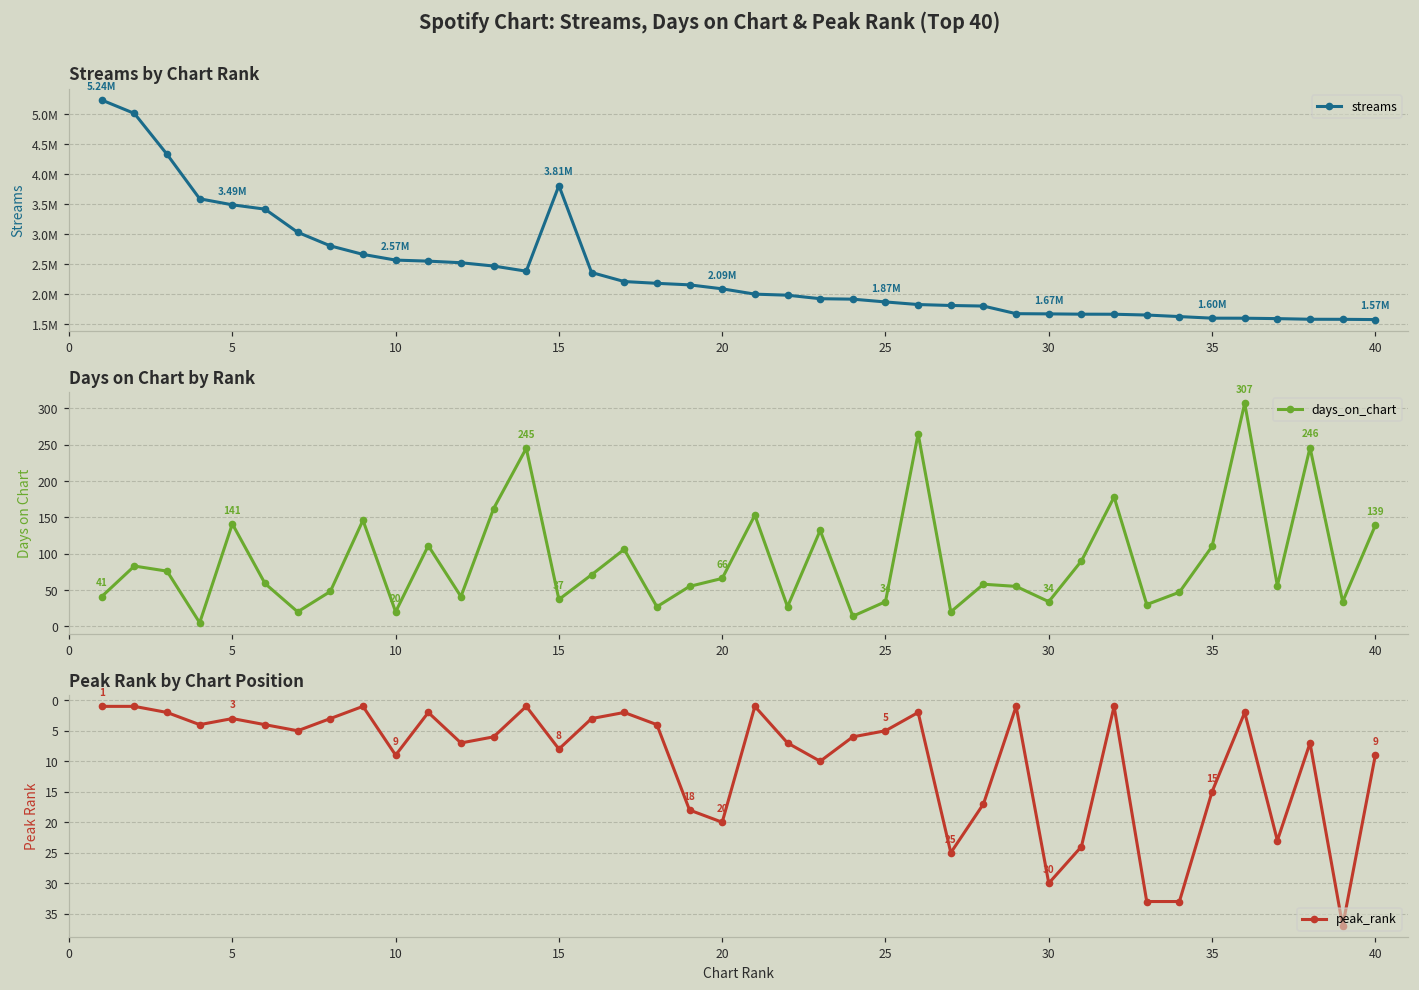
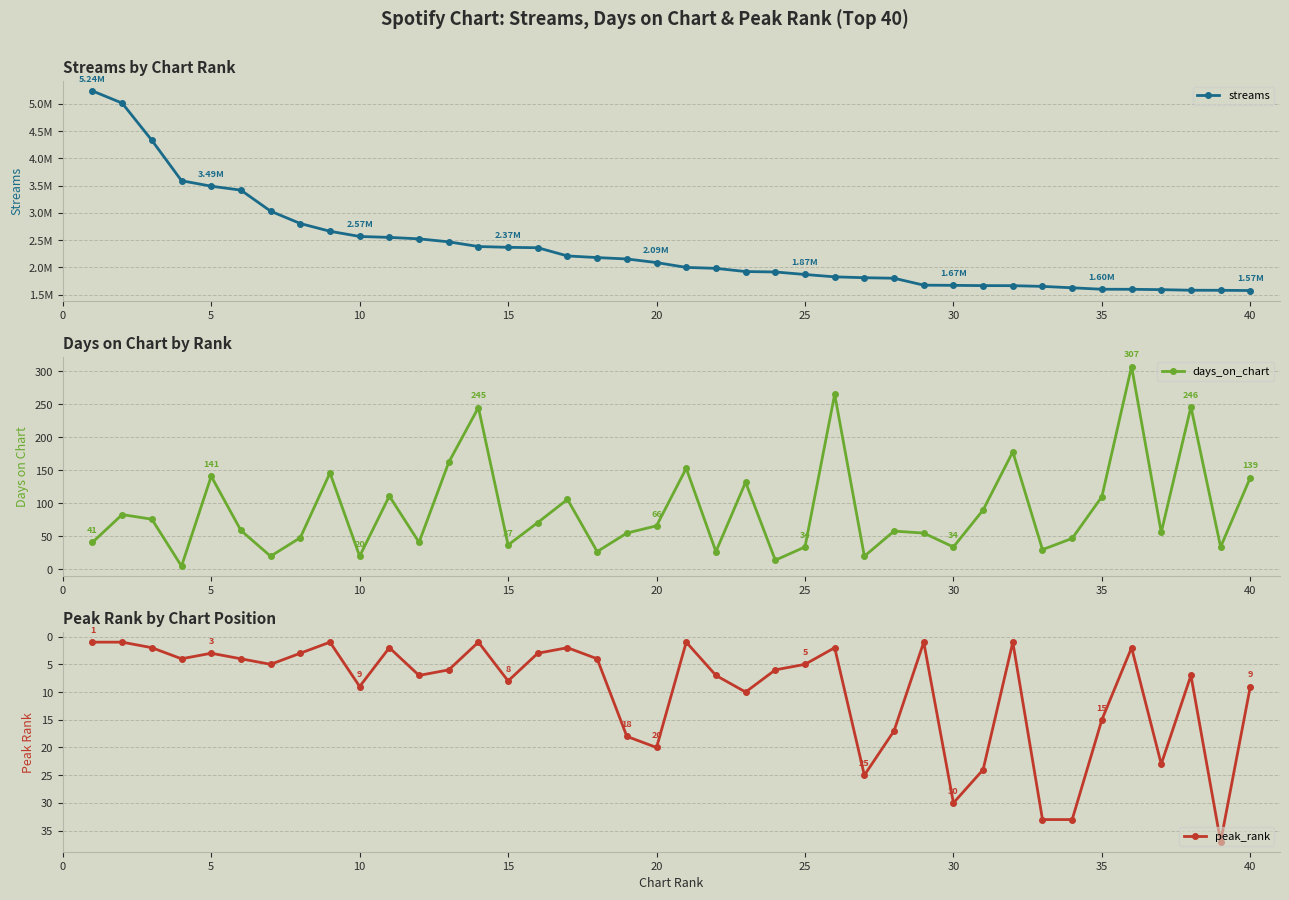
Streams by Chart Rank, 15: 3.81M -> 2.37M
